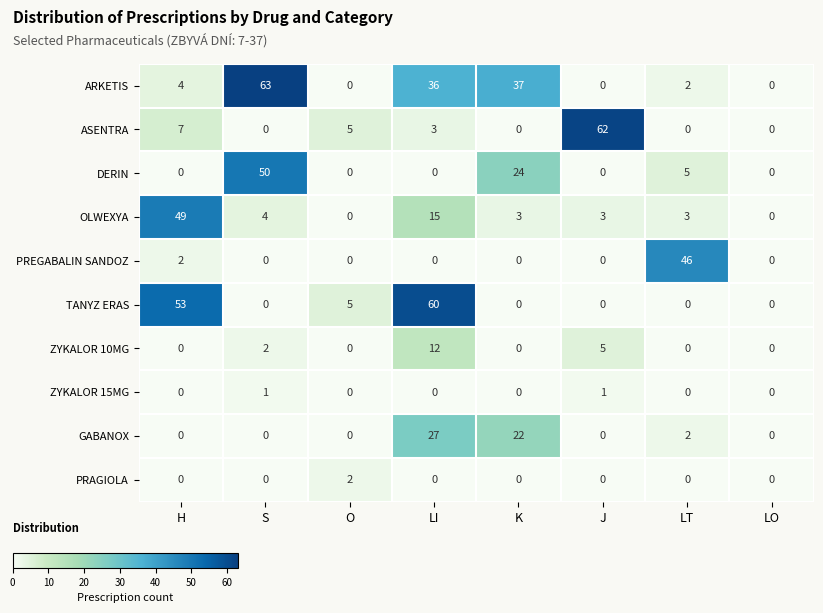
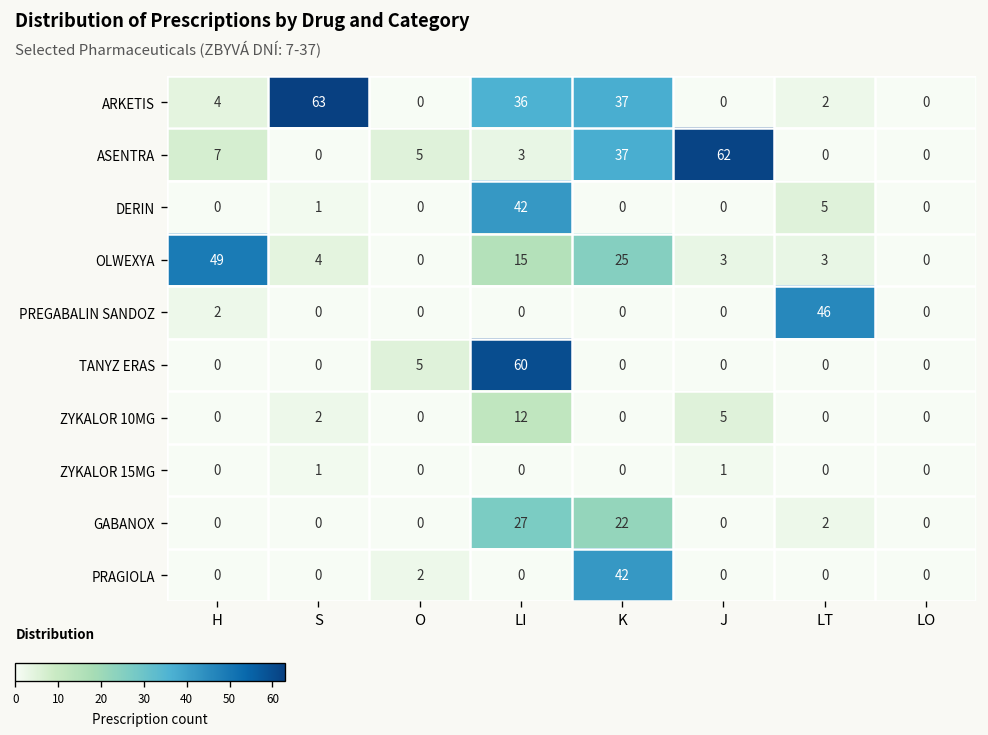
ASENTRA, K: 0 -> 37
DERIN, S: 50 -> 1
DERIN, LI: 0 -> 42
DERIN, K: 24 -> 0
OLWEXYA, K: 3 -> 25
TANYZ ERAS, H: 53 -> 0
PRAGIOLA, K: 0 -> 42
